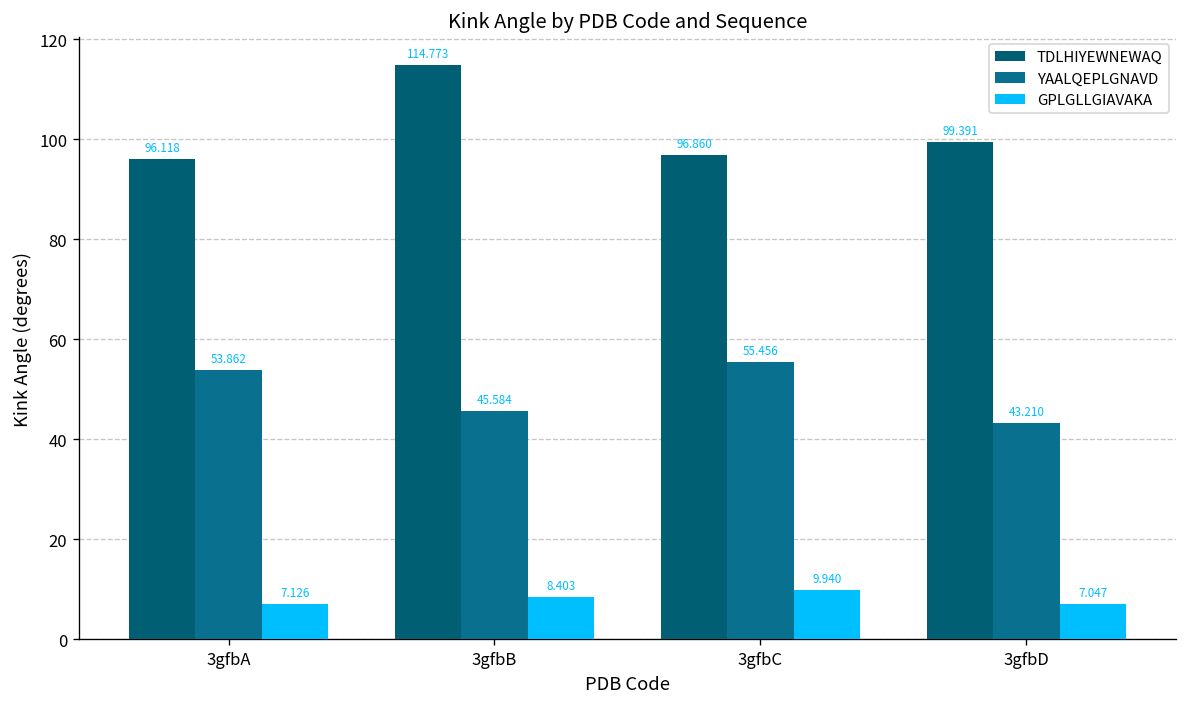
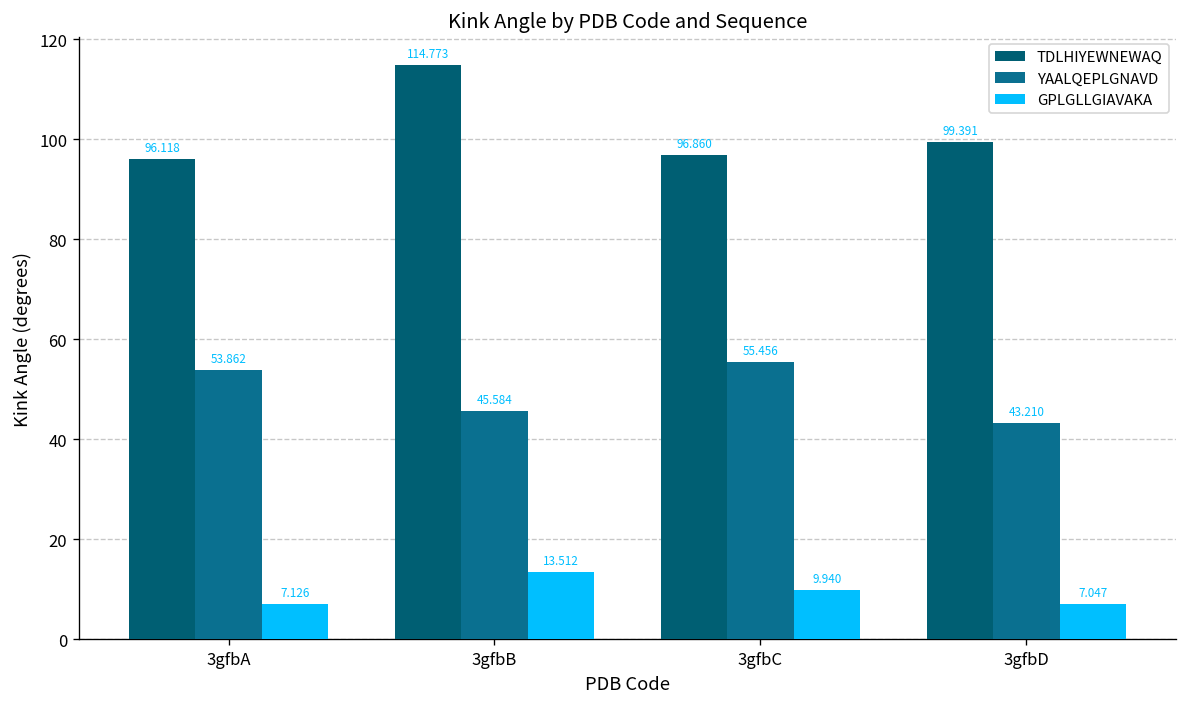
GPLGLLGIAVAKA, 3gfbB: 8.403 -> 13.512
